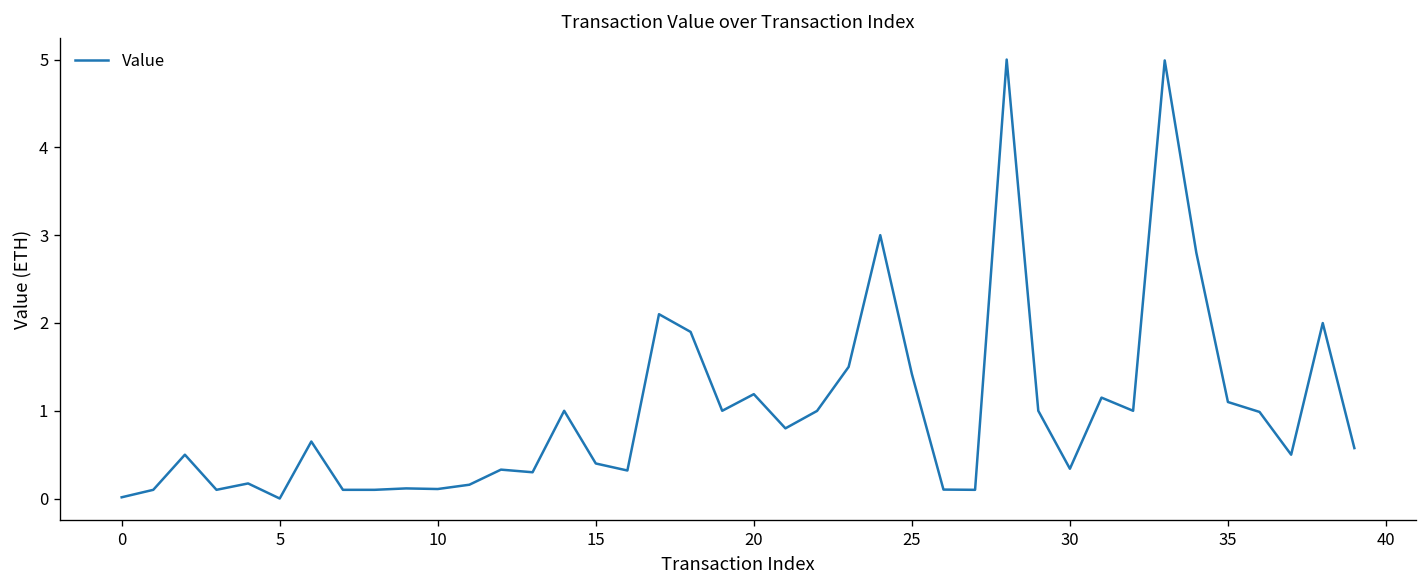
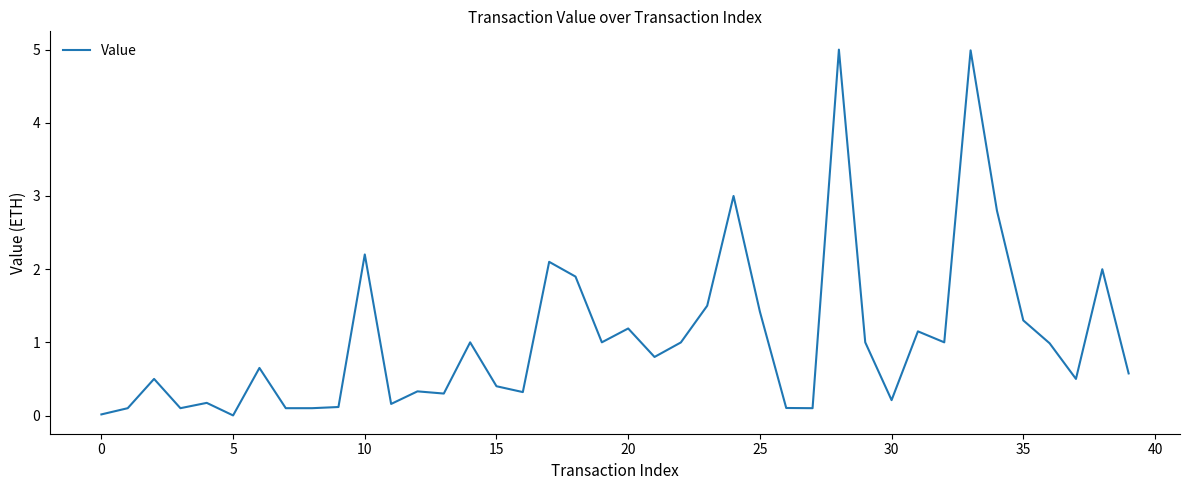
10: 0.1 -> 2.2
30: 0.3 -> 0.2
35: 1.1 -> 1.3
